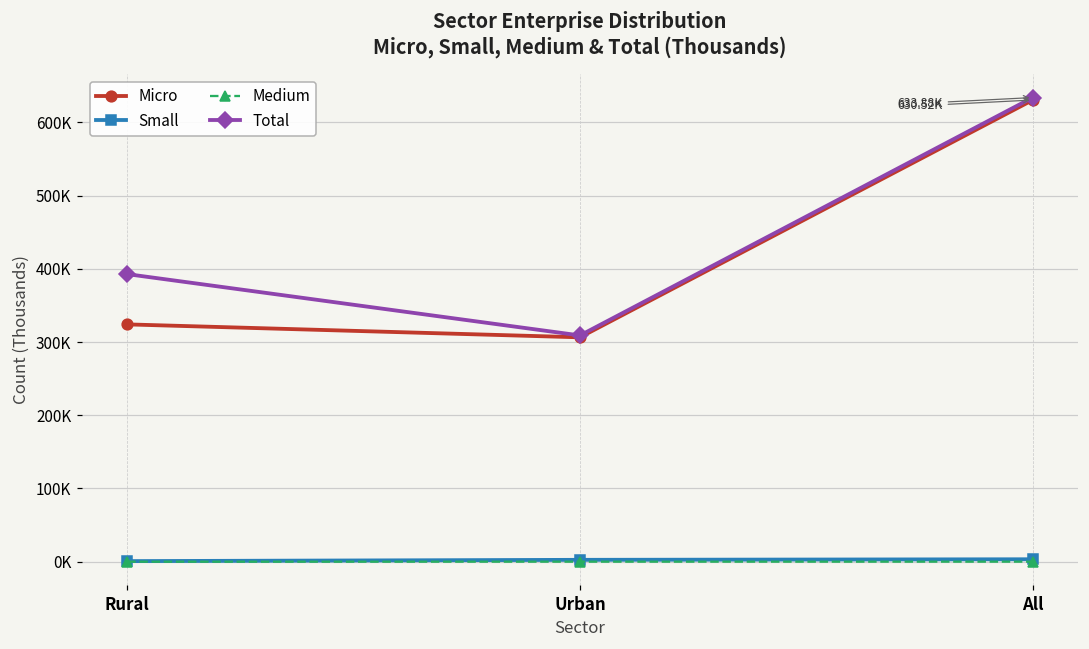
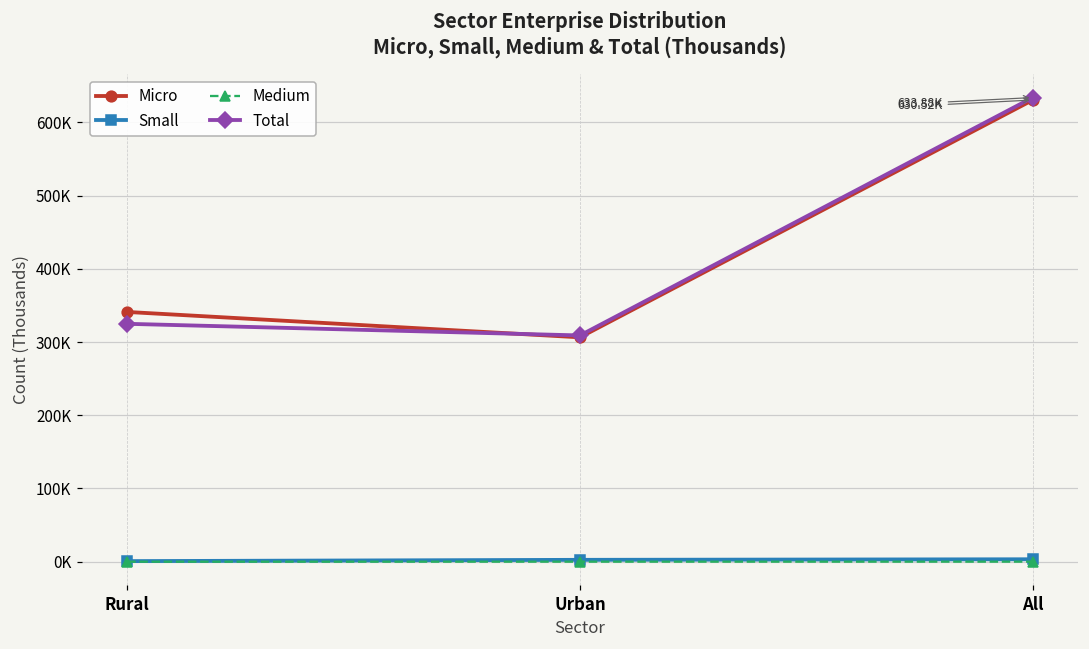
Micro, Rural: 320000 -> 340000
Total, Rural: 390000 -> 320000
